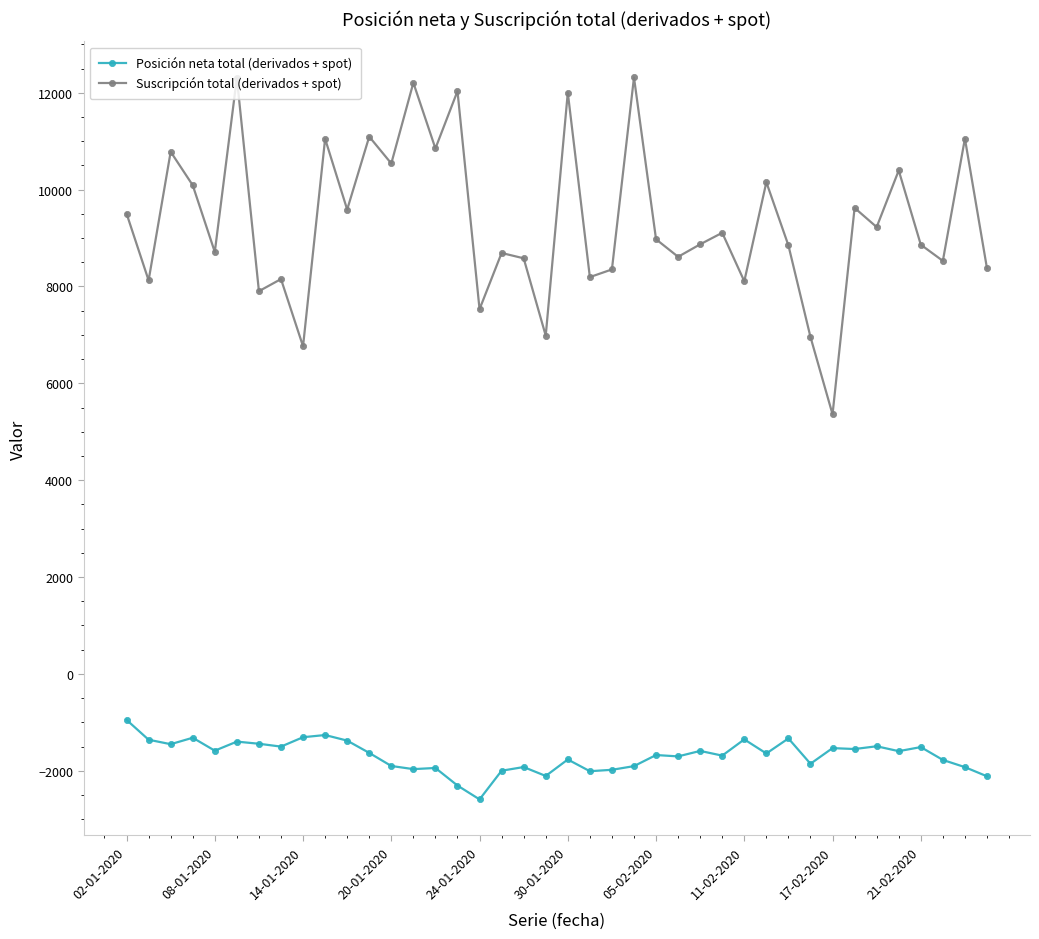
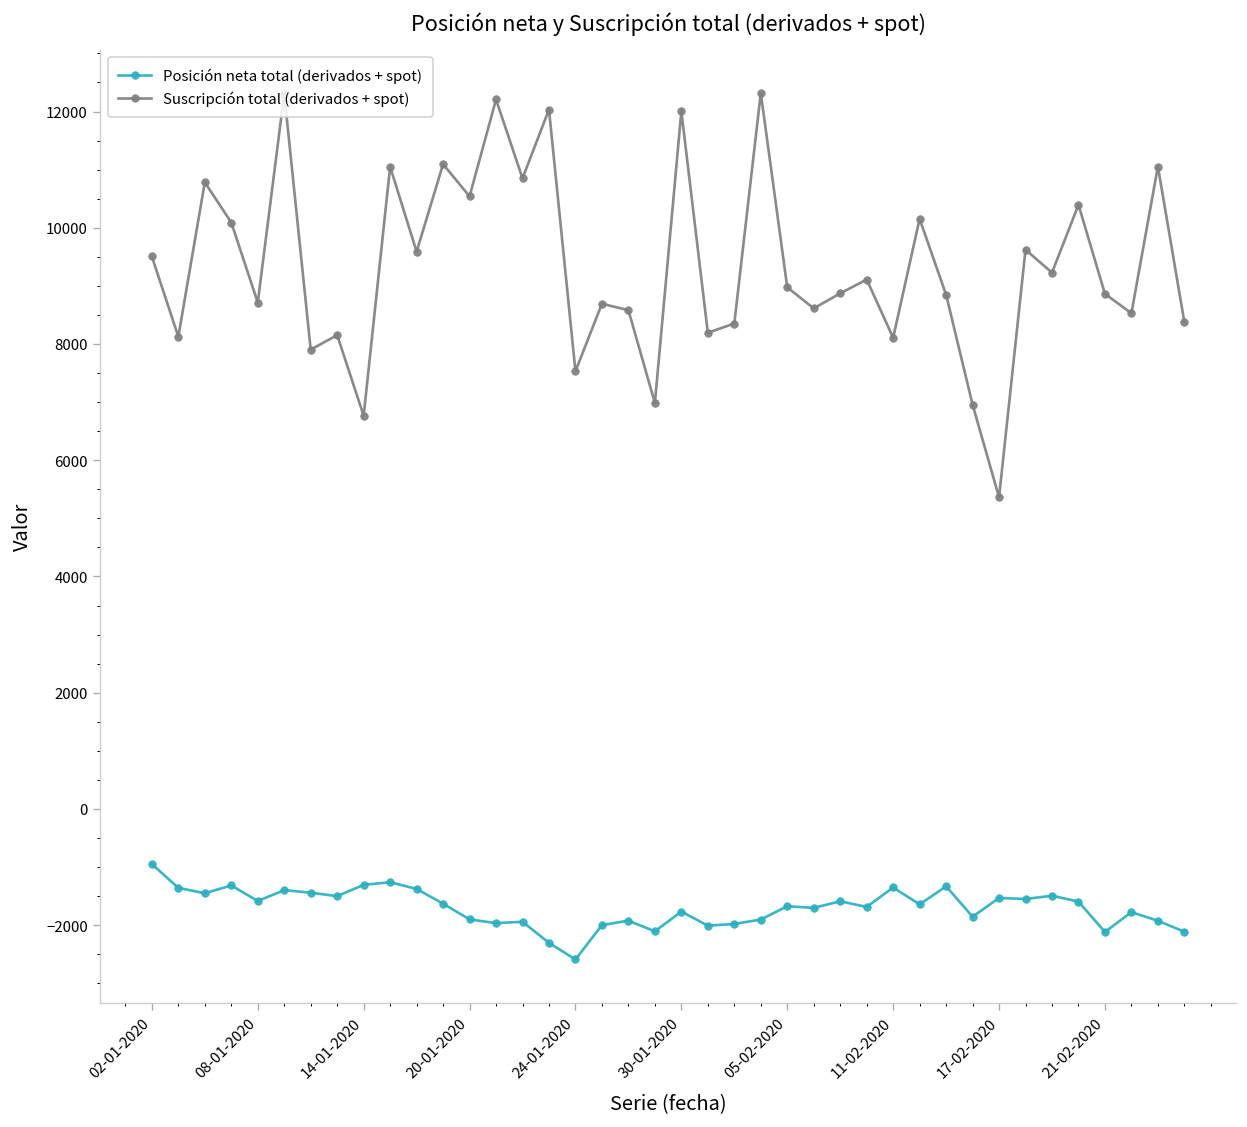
Posición neta total (derivados + spot), 21-02-2020: -1500 -> -2100
